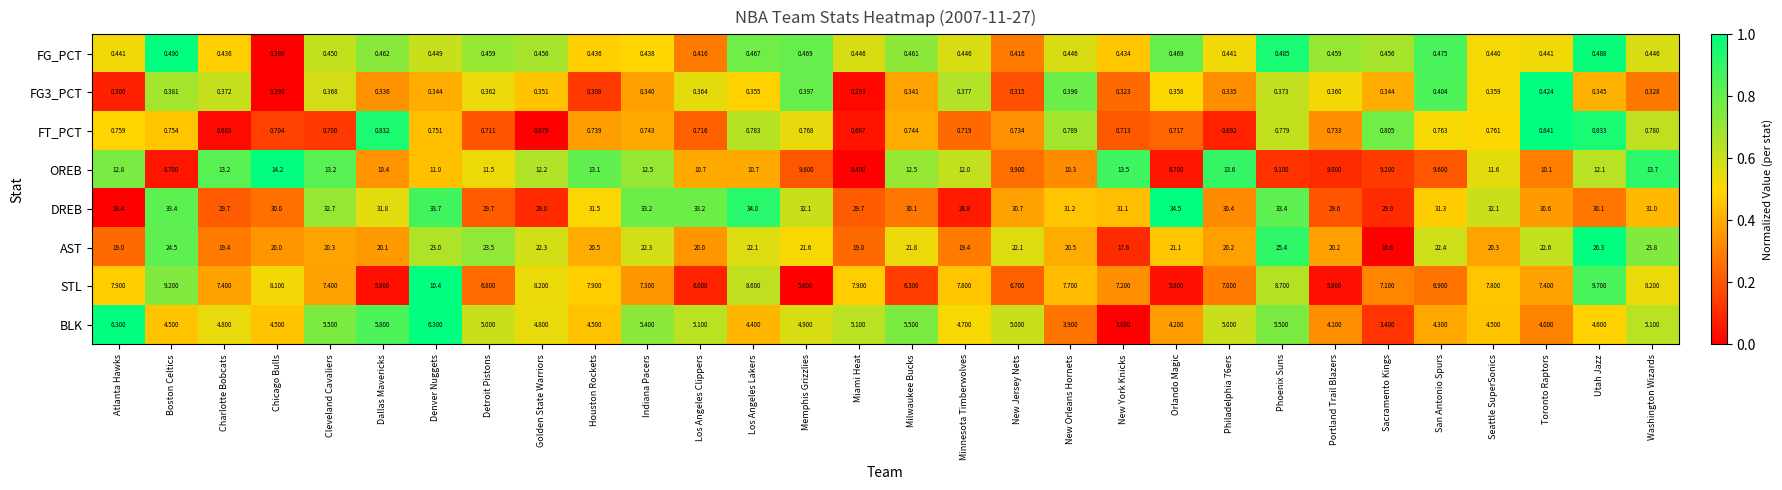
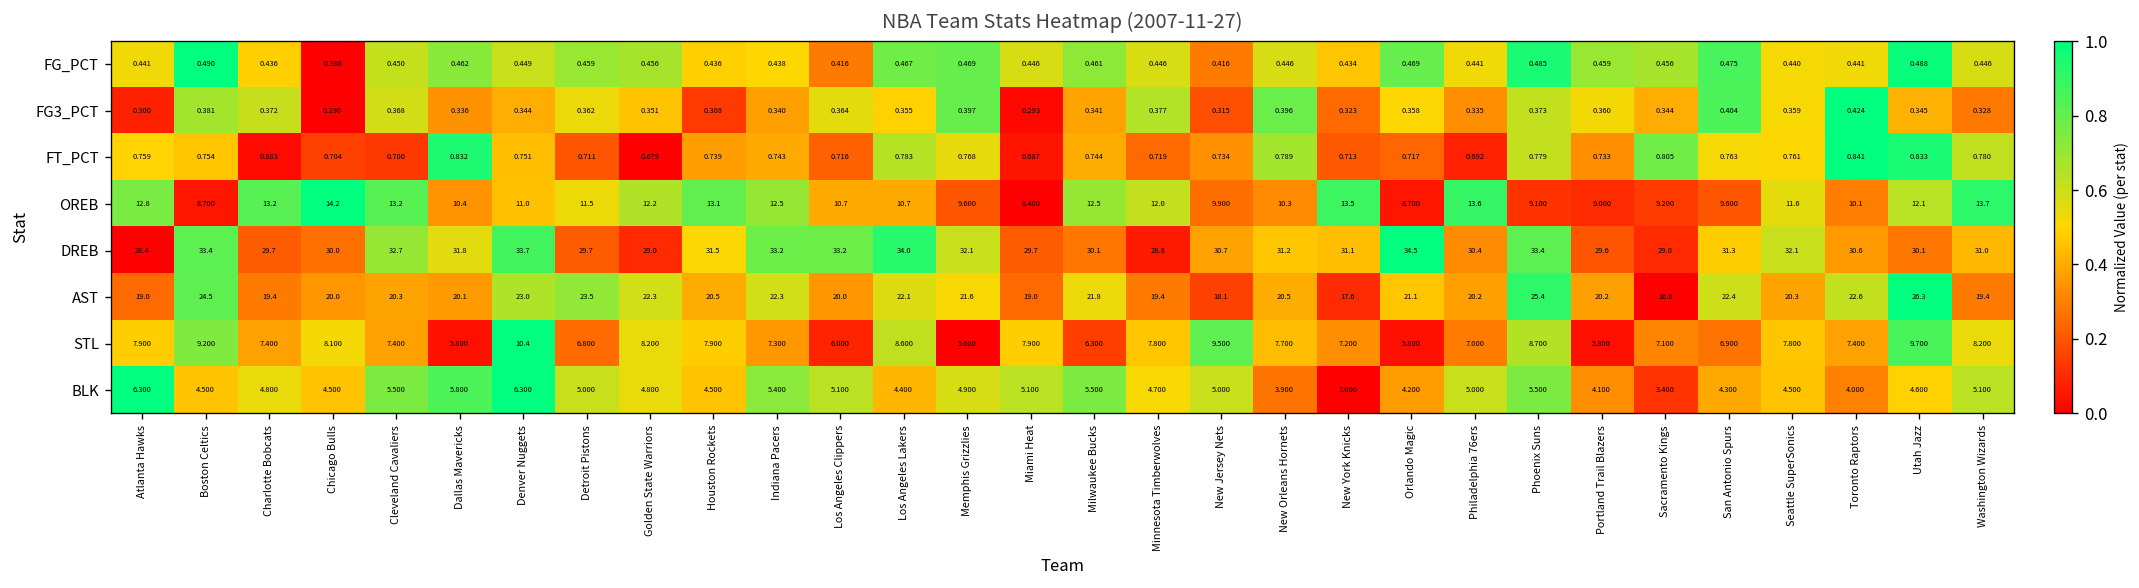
AST, New Jersey Nets: 22.1 -> 18.1
AST, Washington Wizards: 23.8 -> 19.4
STL, New Jersey Nets: 6.700 -> 9.500
